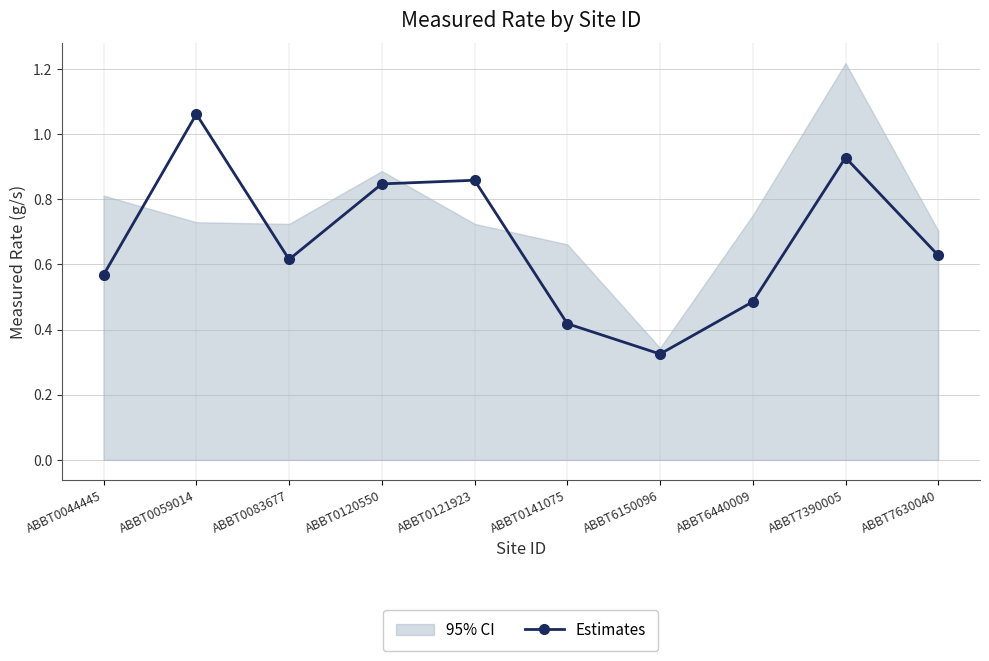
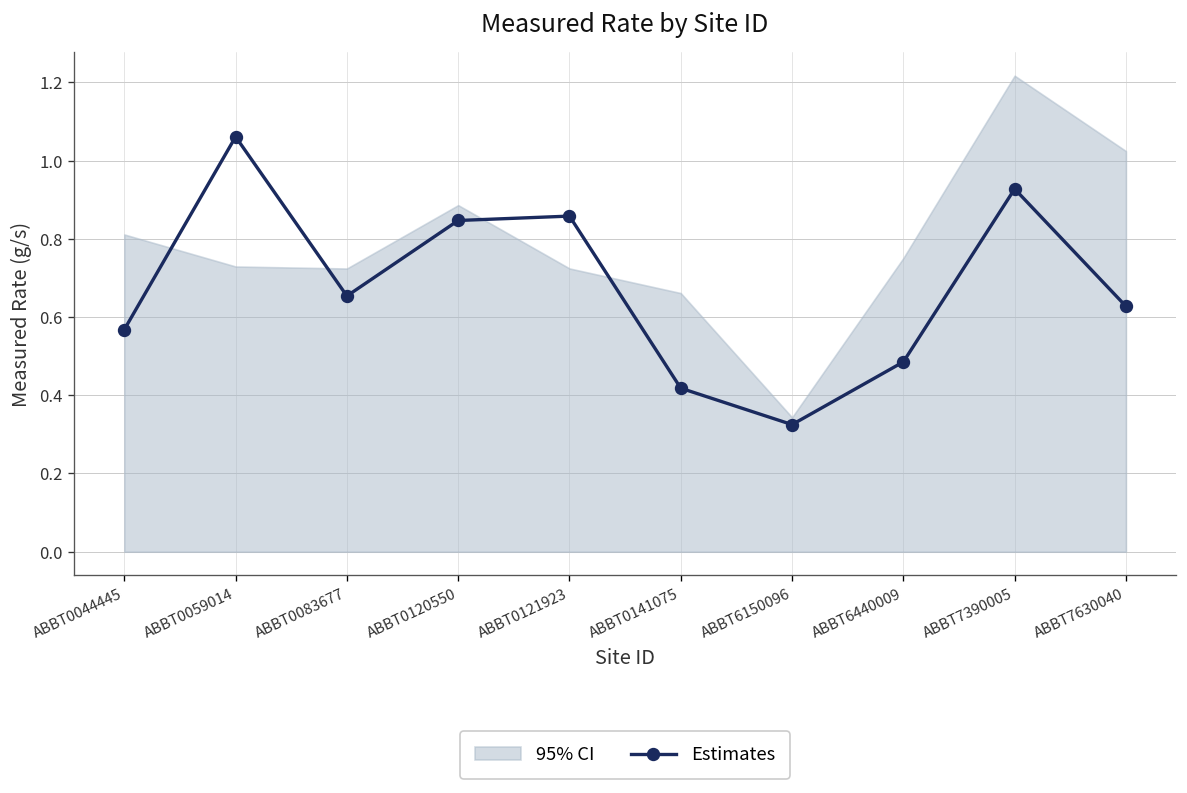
Estimates, ABBT0083677: 0.62 -> 0.65
95% CI, ABBT7630040: 0.70 -> 1.02
